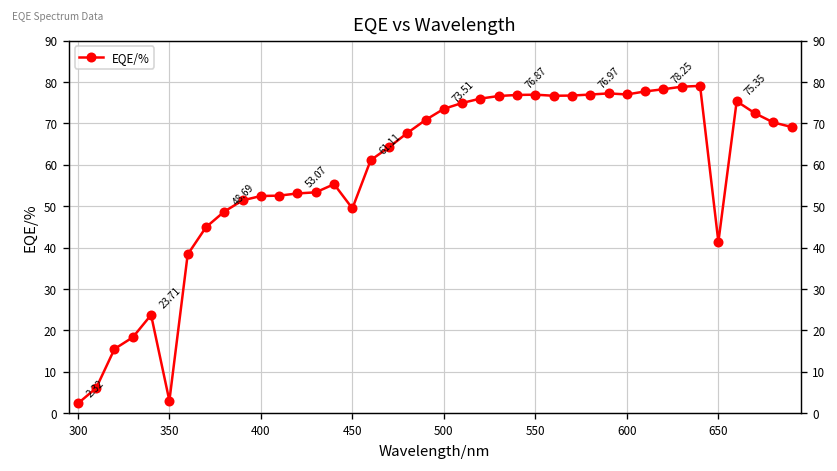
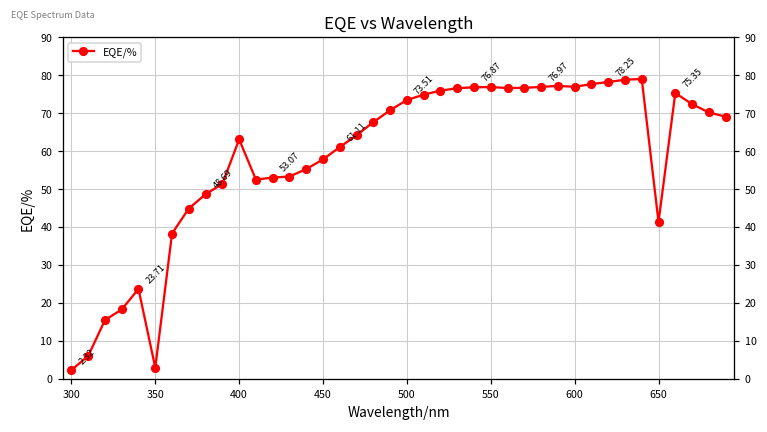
400: 52 -> 63
450: 49 -> 58
